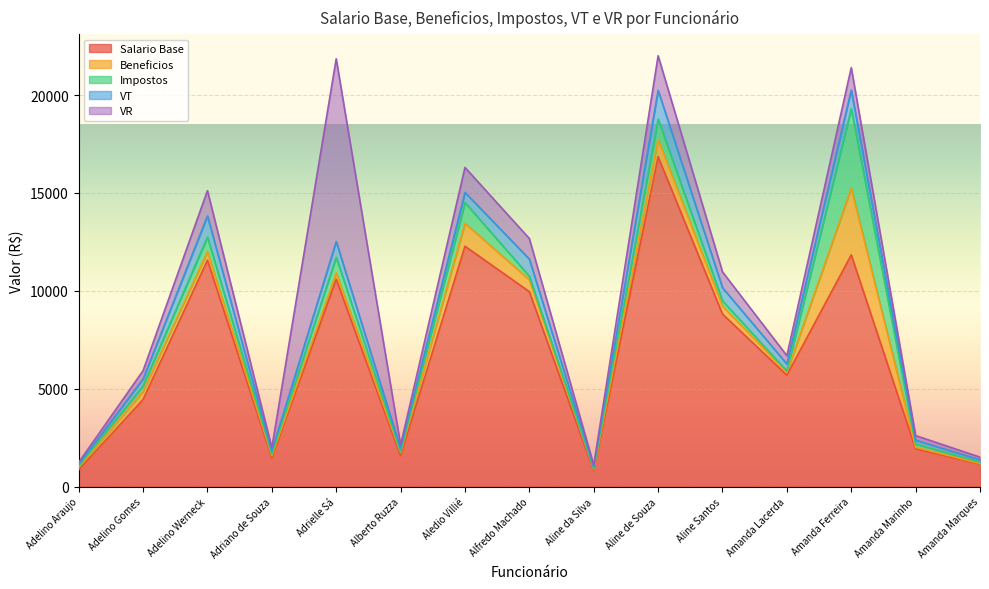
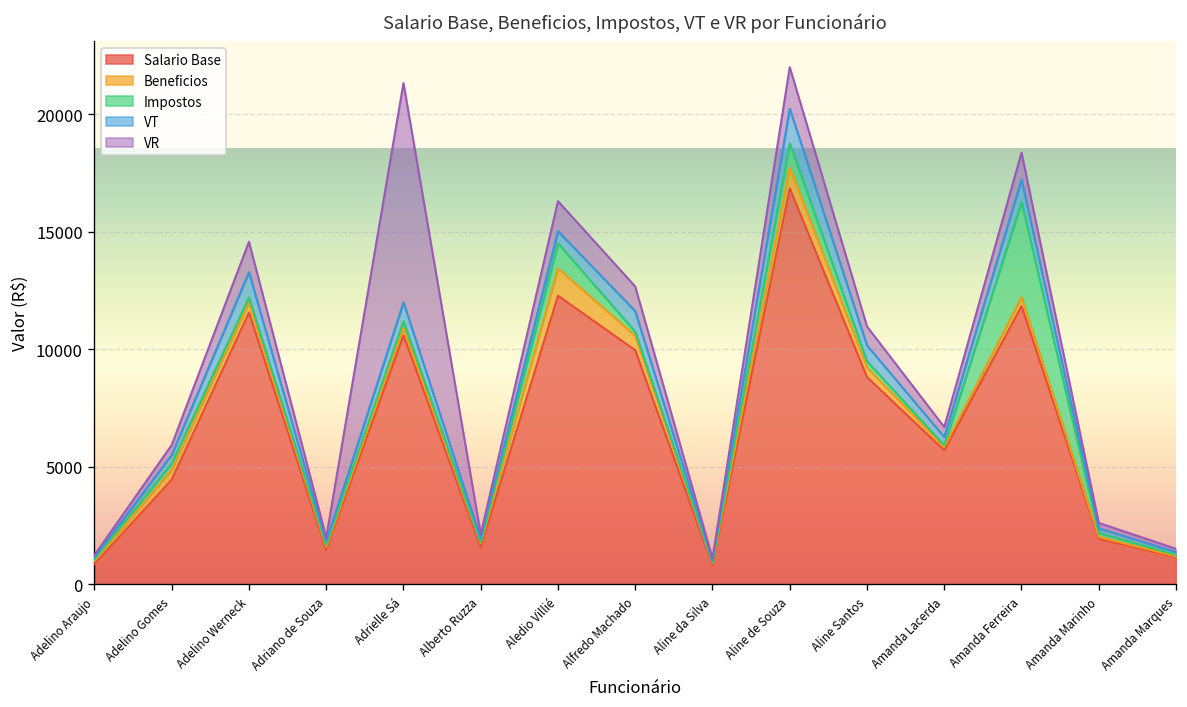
Impostos, Adelino Werneck: 800 -> 200
Impostos, Adrielle Sá: 800 -> 300
Beneficios, Amanda Ferreira: 3400 -> 400
